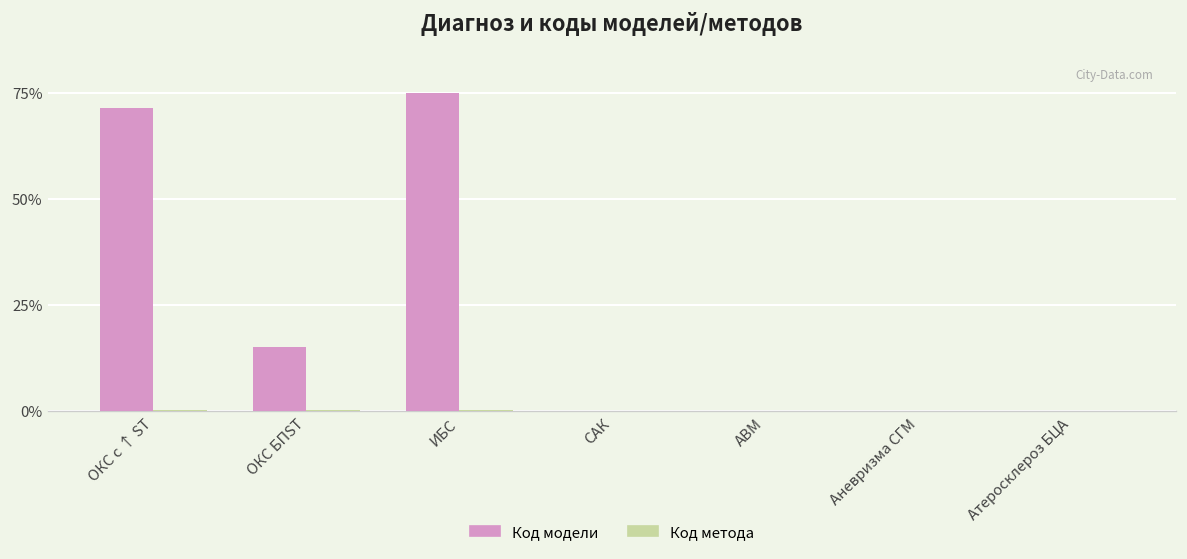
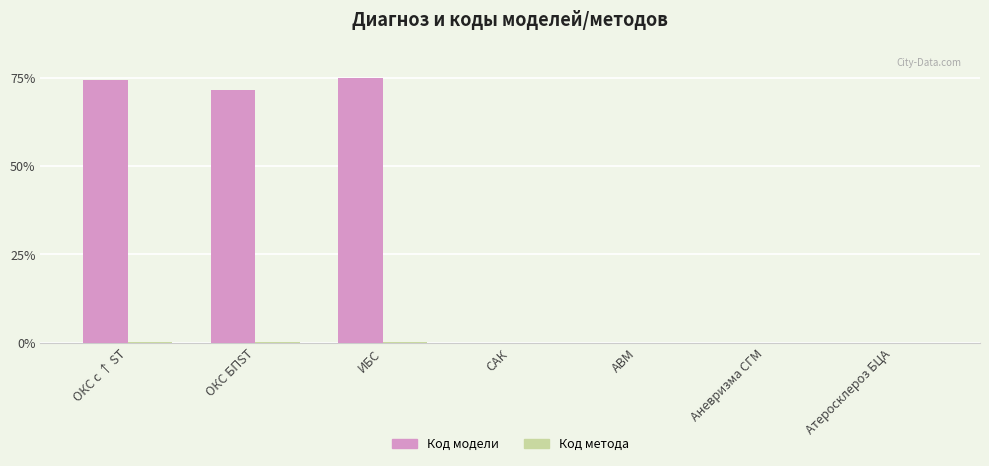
Код модели, ОКС с ↑ ST: 71% -> 74%
Код модели, ОКС БПST: 15% -> 71%
